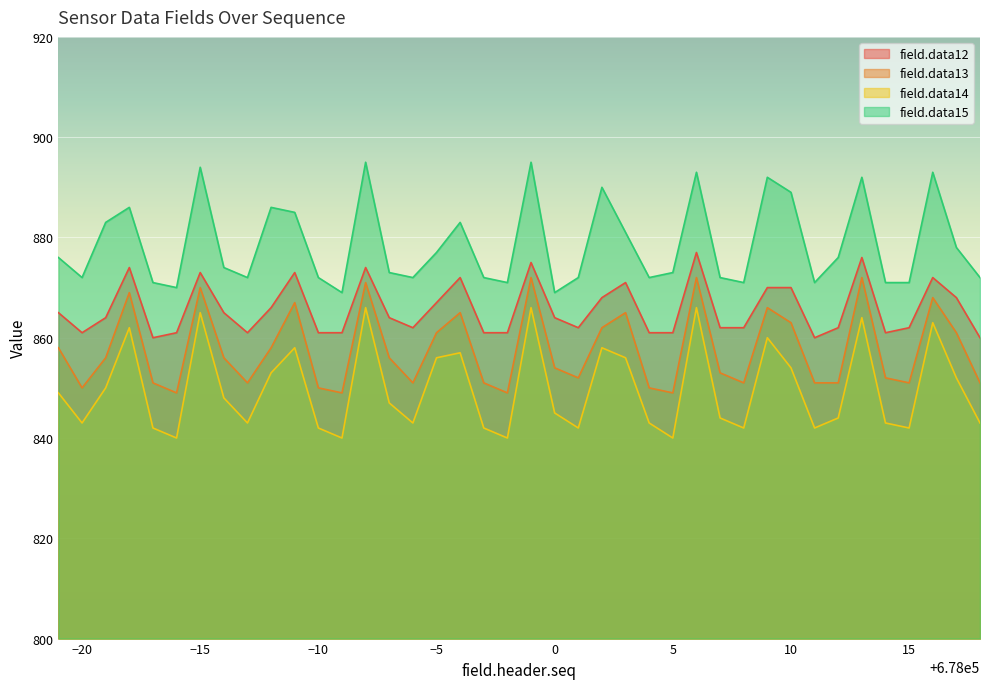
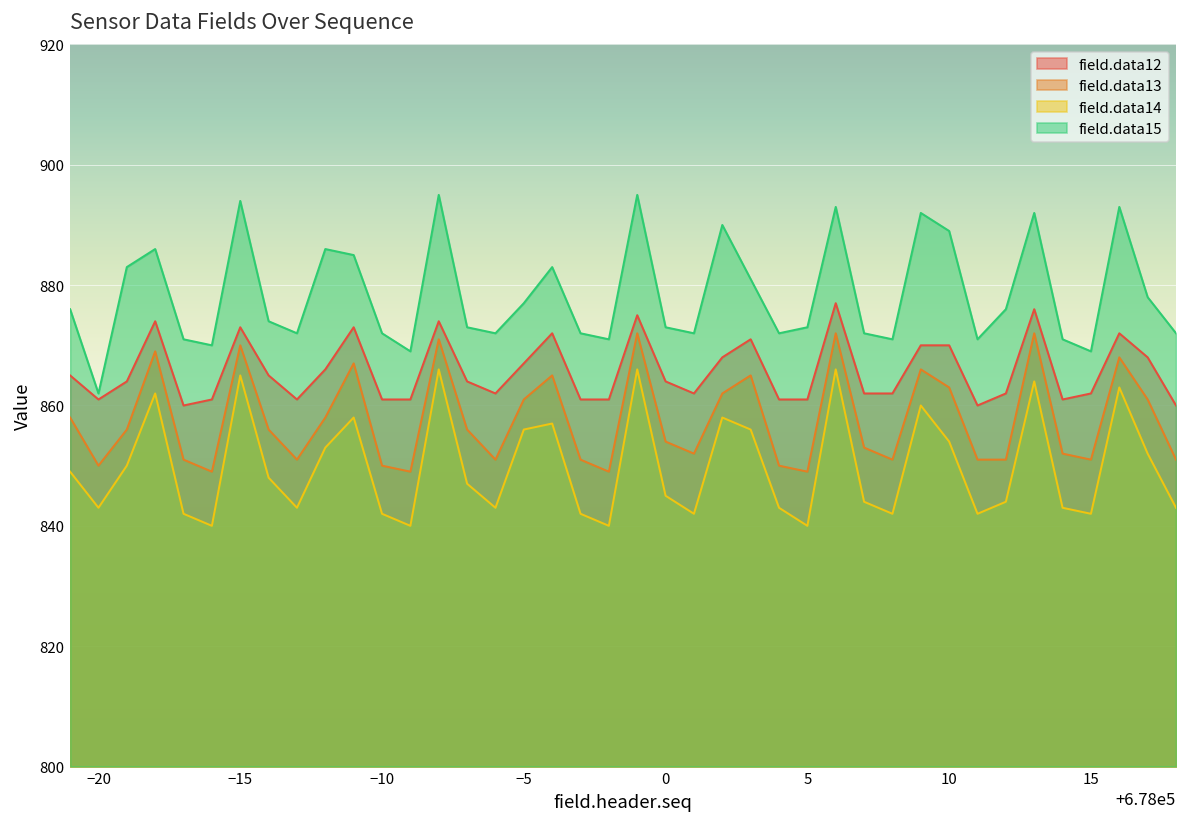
field.data15, −20: 872 -> 862
field.data15, 0: 869 -> 873
field.data15, 15: 871 -> 869
